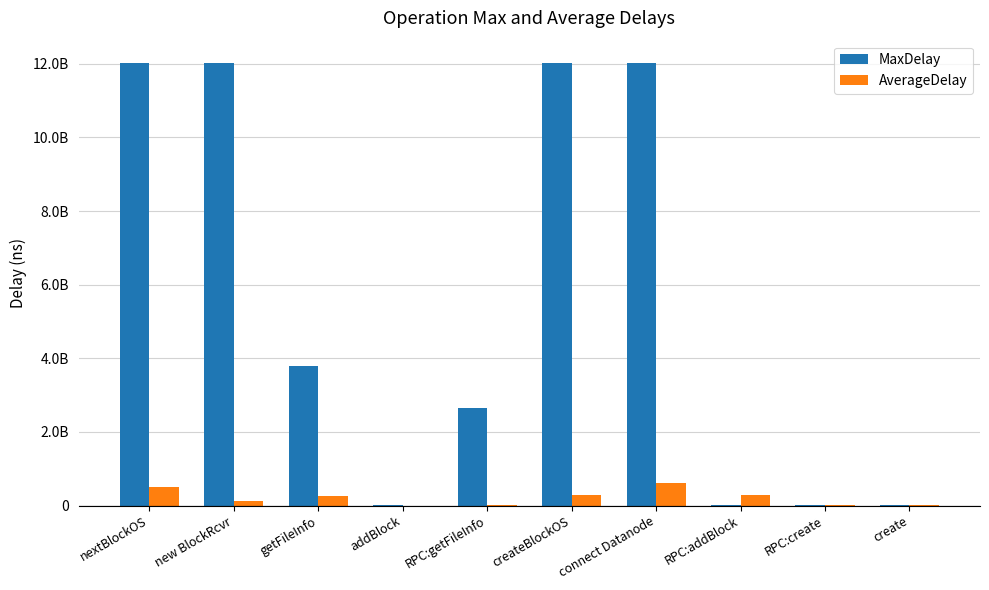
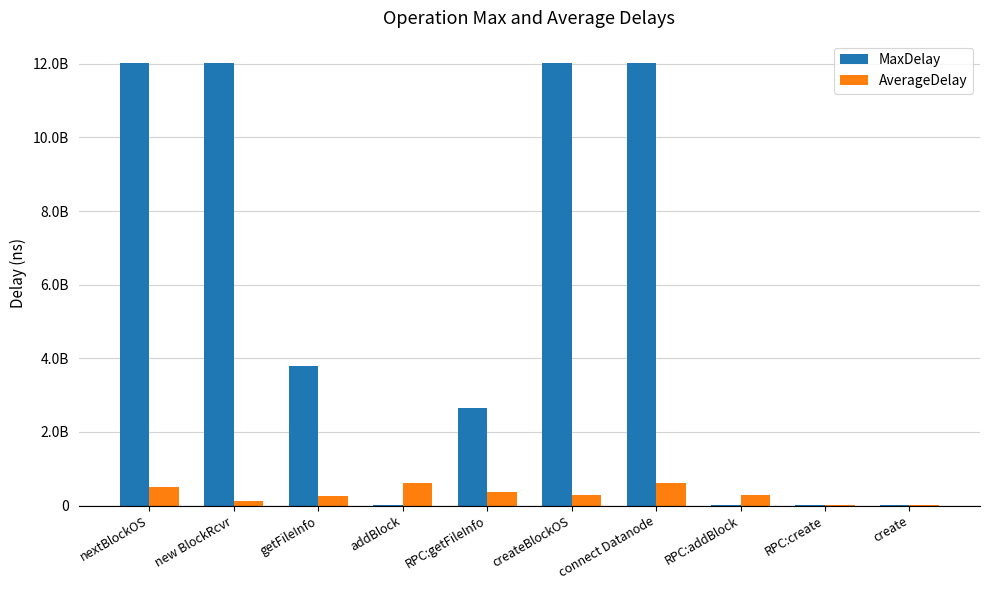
AverageDelay, addBlock: 0 -> 600000000
AverageDelay, RPC:getFileInfo: 0 -> 400000000
